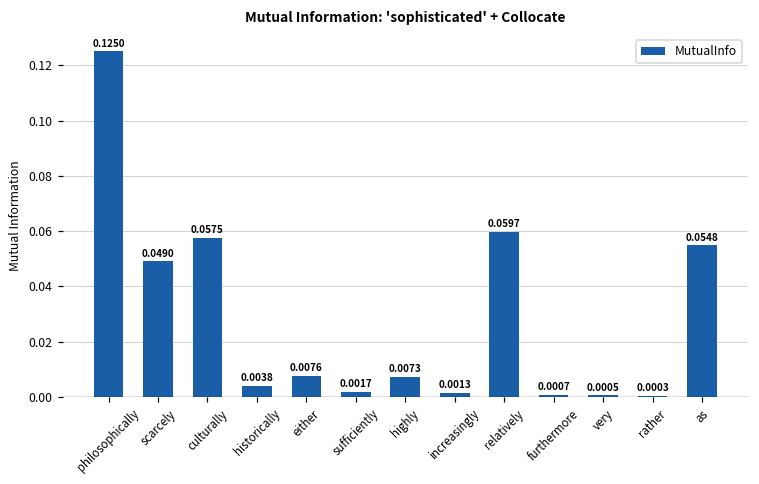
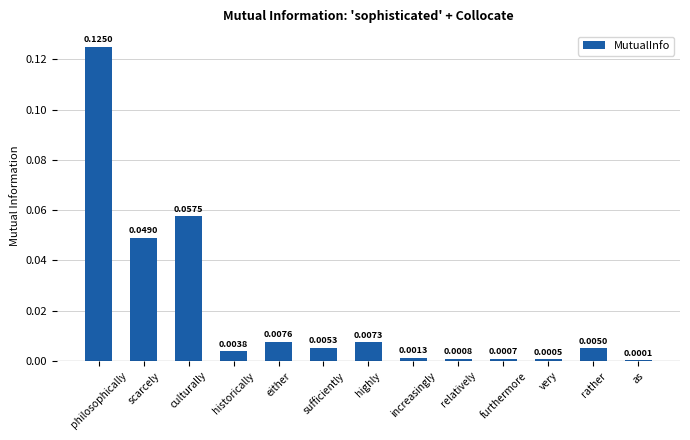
sufficiently: 0.0017 -> 0.0053
relatively: 0.0597 -> 0.0008
rather: 0.0003 -> 0.0050
as: 0.0548 -> 0.0001
